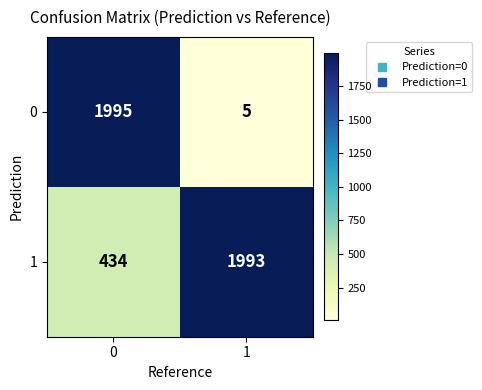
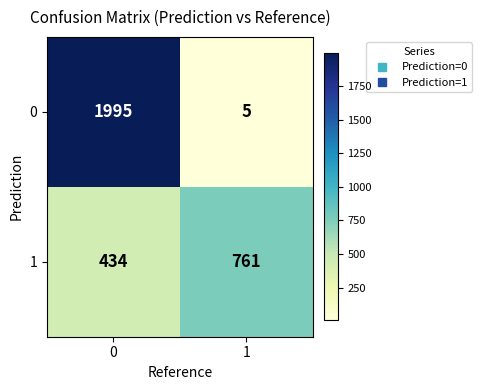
1, 1: 1993 -> 761
